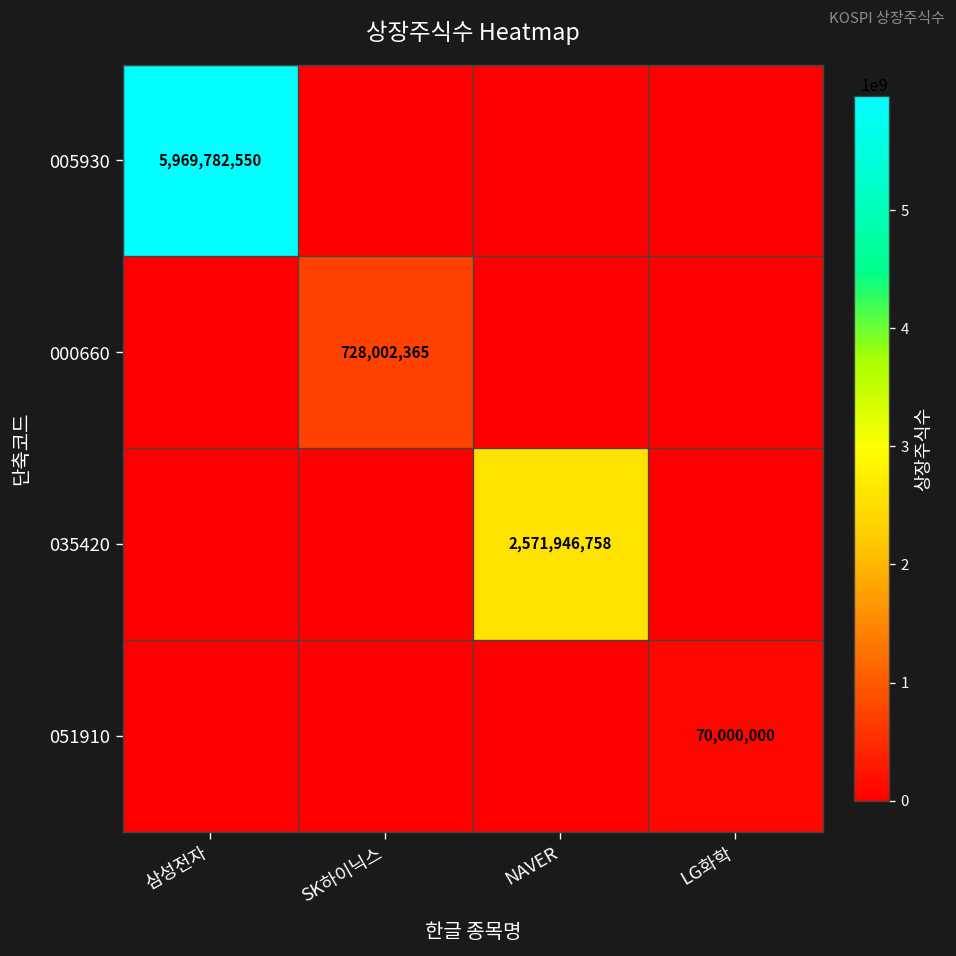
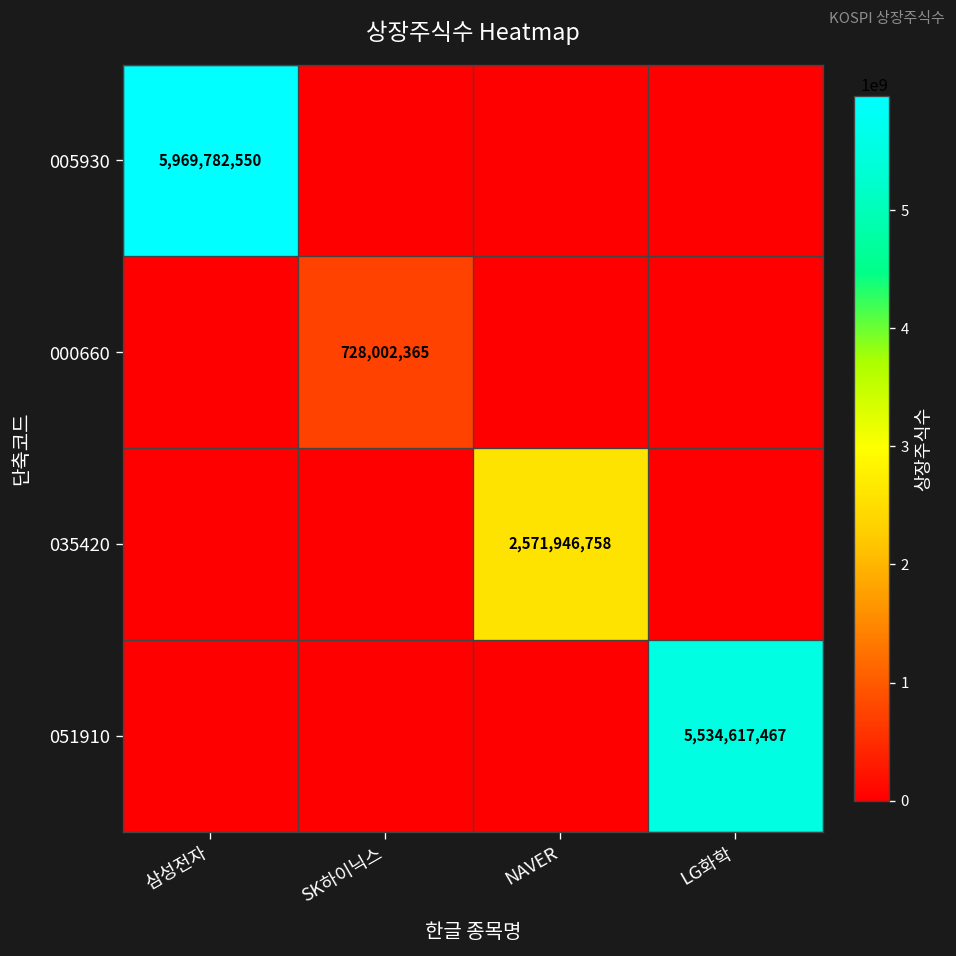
051910, LG화학: 70,000,000 -> 5,534,617,467
